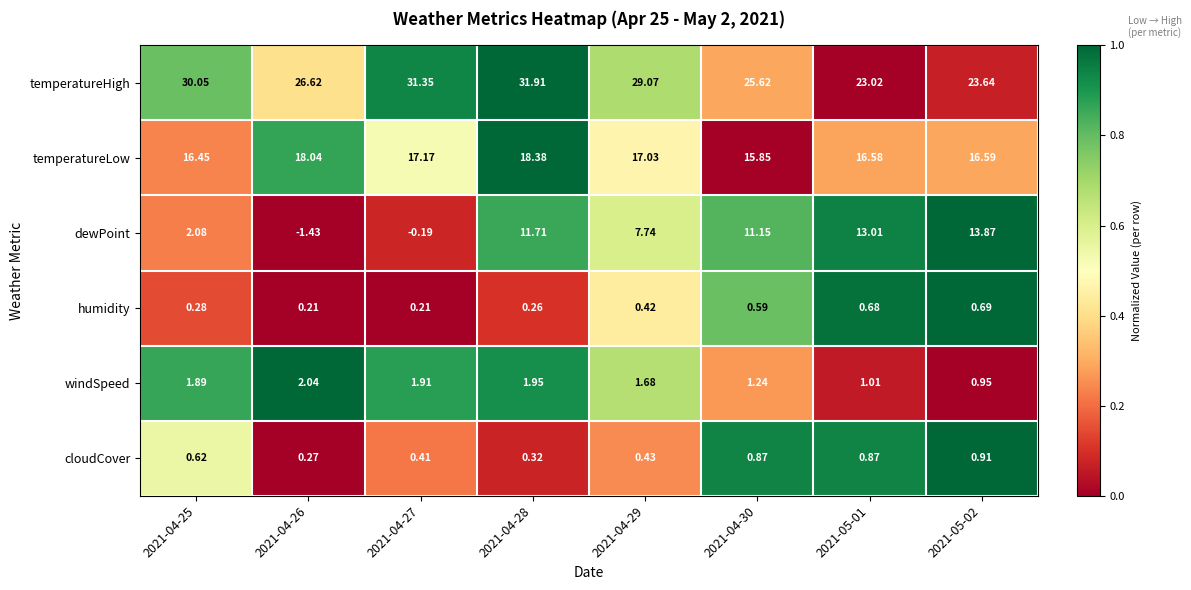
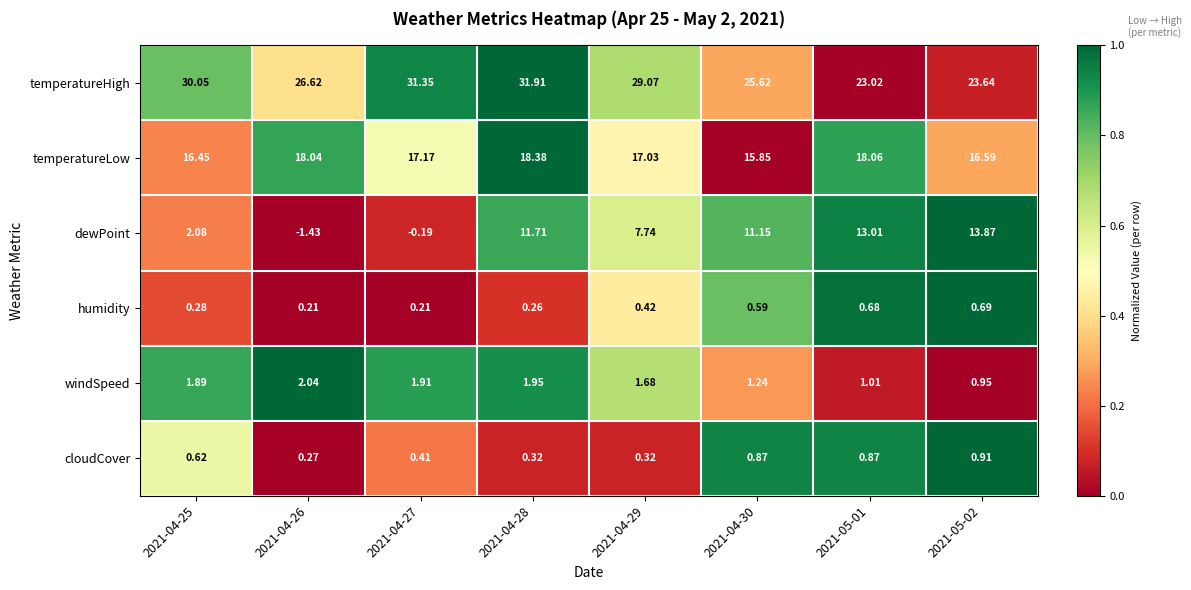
temperatureLow, 2021-05-01: 16.58 -> 18.06
cloudCover, 2021-04-29: 0.43 -> 0.32
